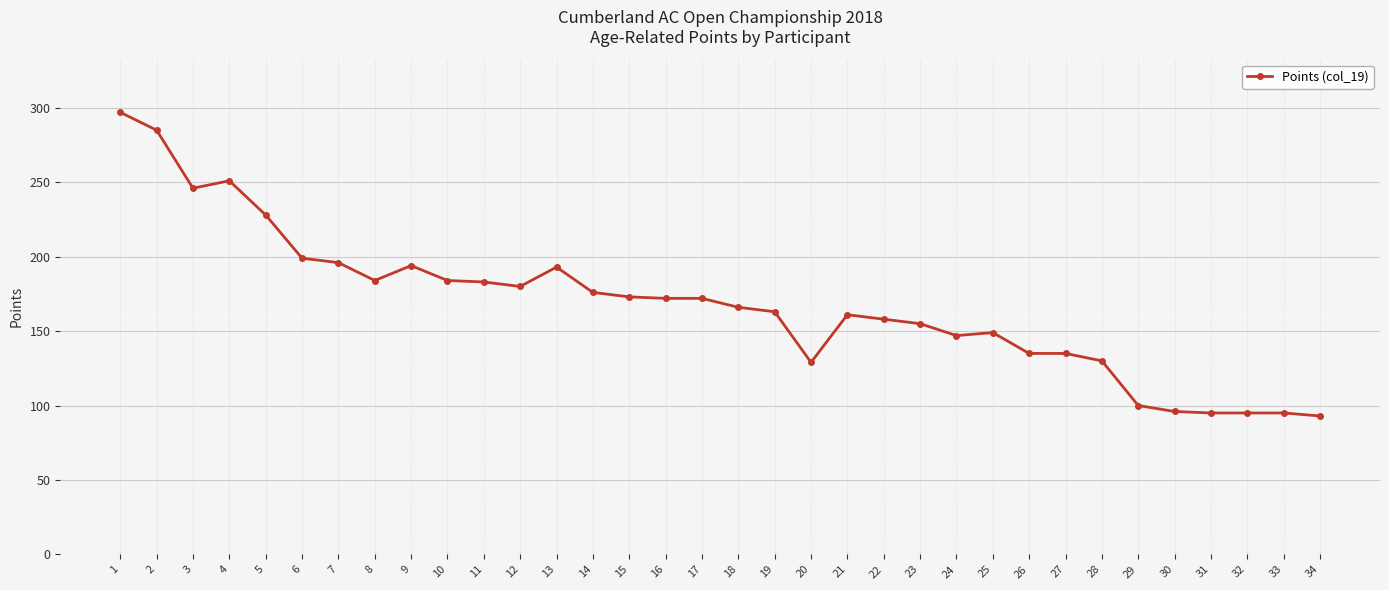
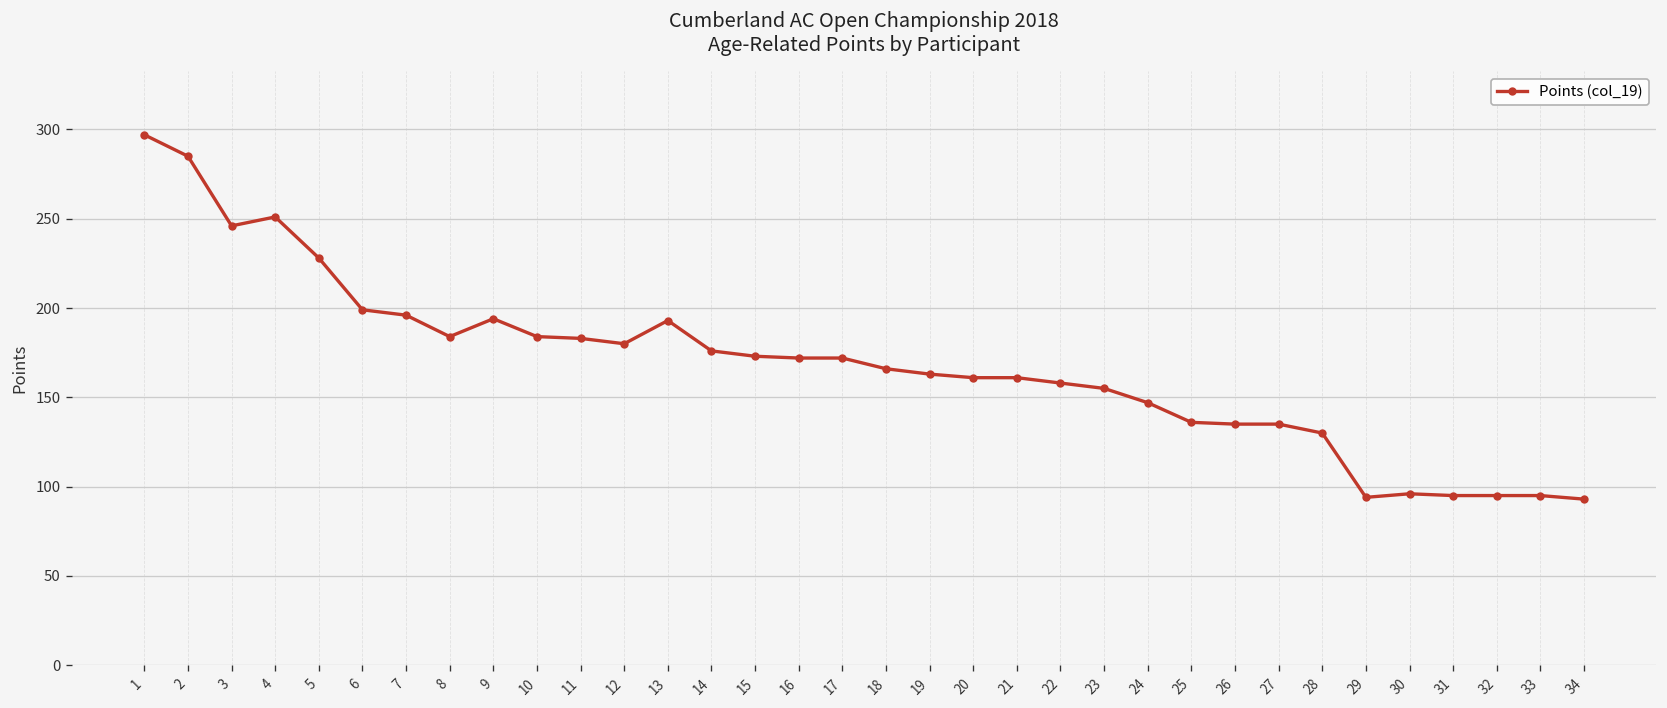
20: 129 -> 161
25: 149 -> 136
29: 100 -> 94
